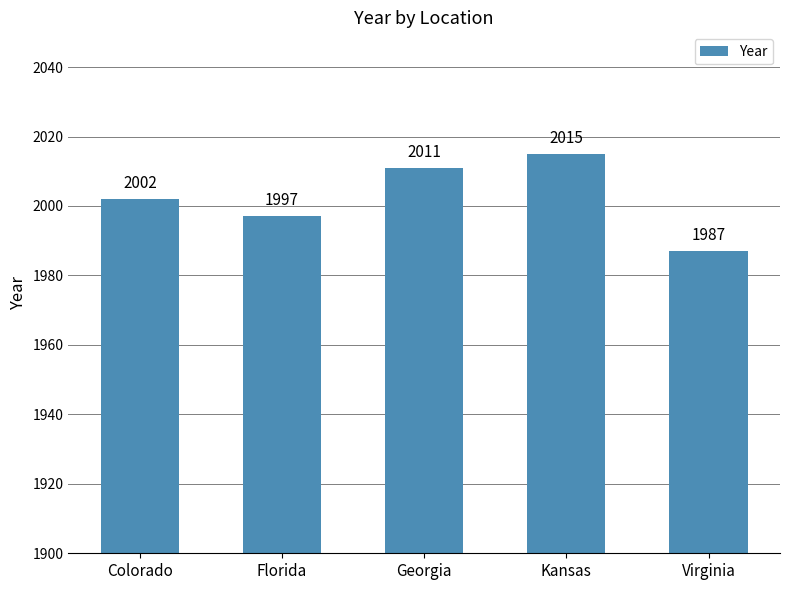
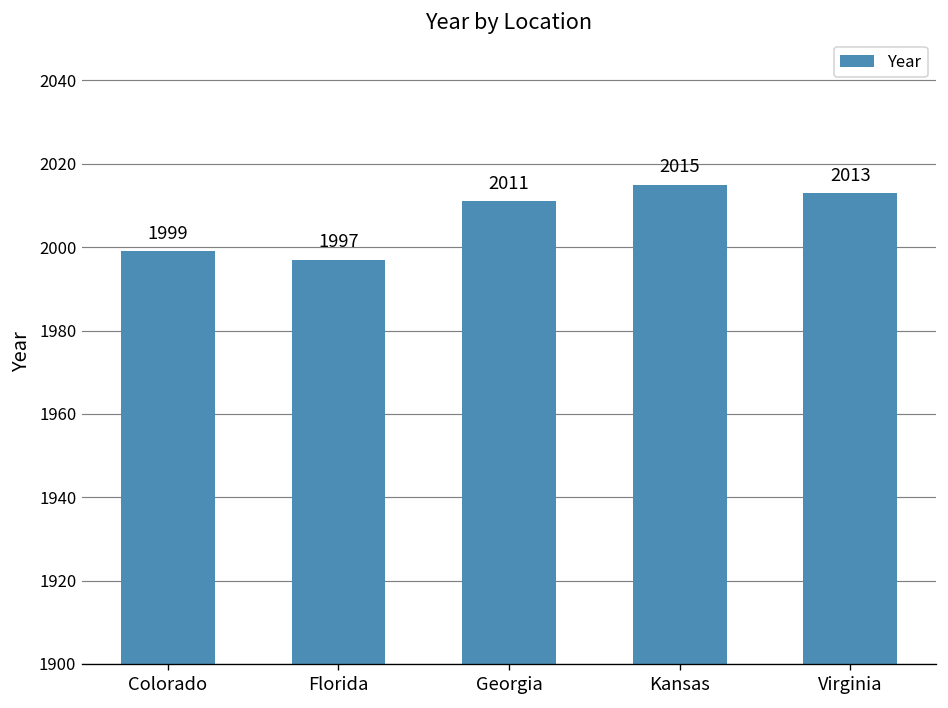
Colorado: 2002 -> 1999
Virginia: 1987 -> 2013
